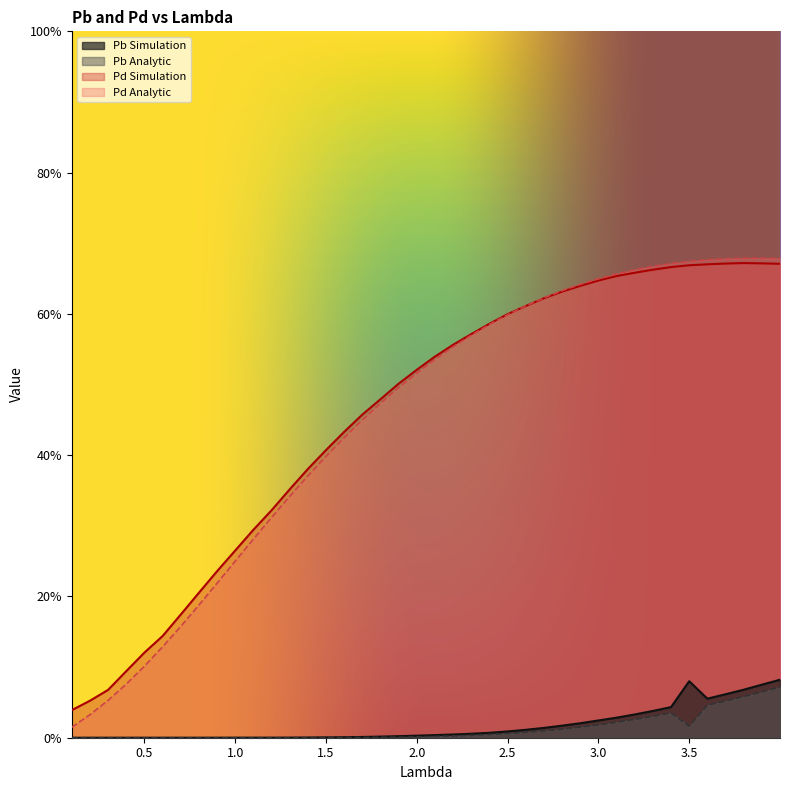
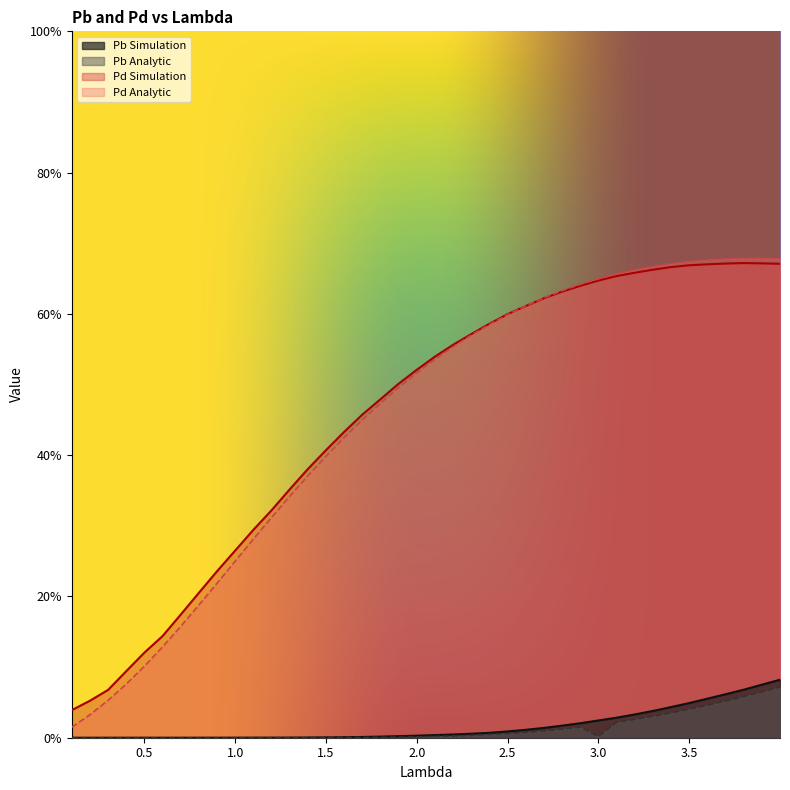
Pb Analytic, 3.0: 2% -> 0%
Pb Simulation, 3.5: 8% -> 5%
Pb Analytic, 3.5: 2% -> 4%
